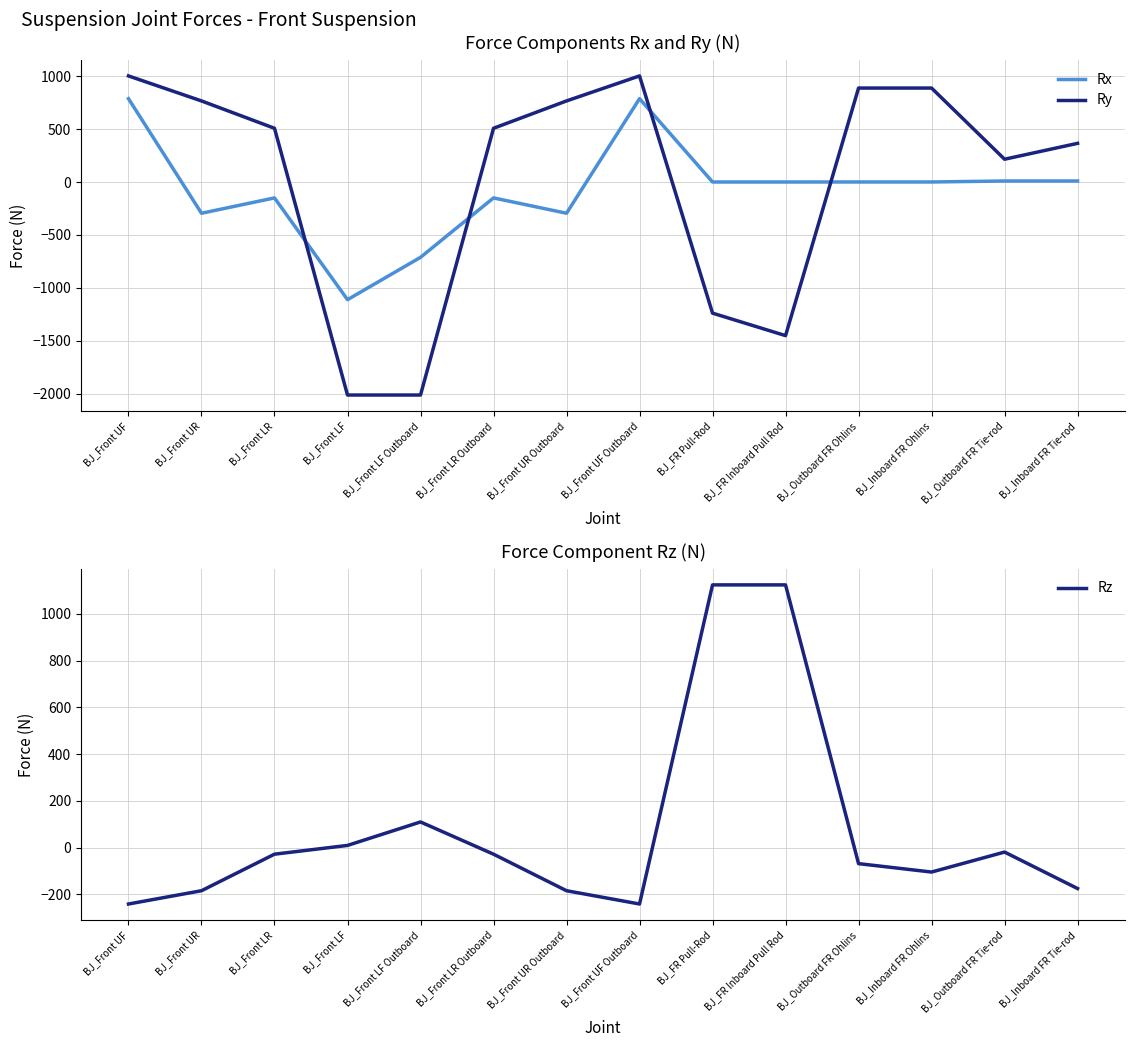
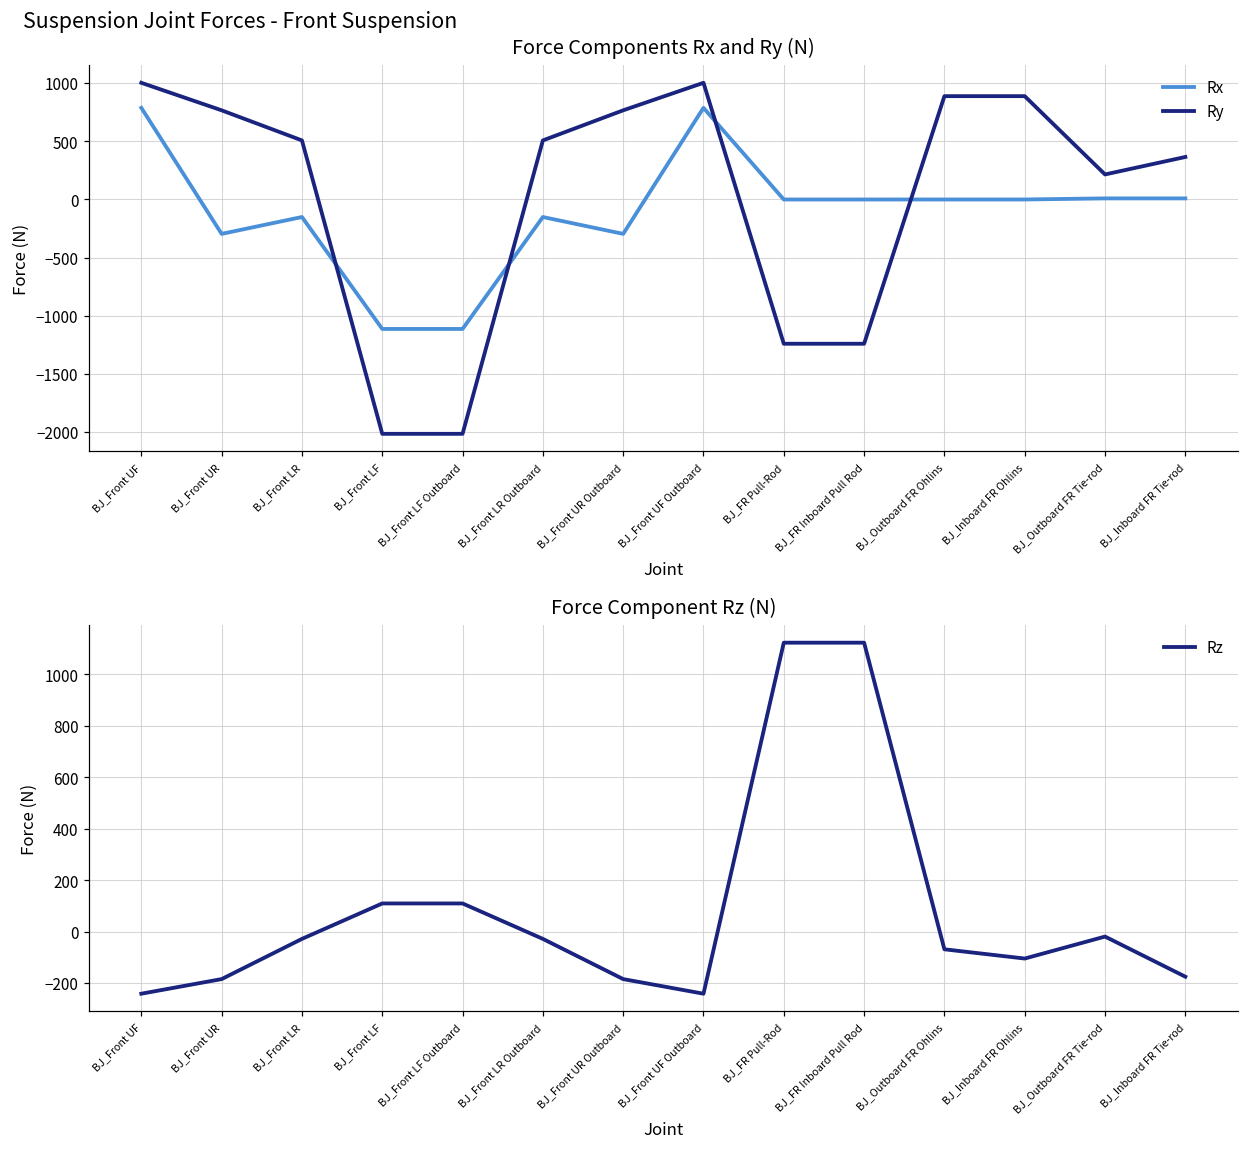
Force Components Rx and Ry (N), Rx, BJ_Front LF Outboard: -710 -> -1110
Force Components Rx and Ry (N), Ry, BJ_FR Inboard Pull Rod: -1450 -> -1240
Force Component Rz (N), BJ_Front LF: 10 -> 110
